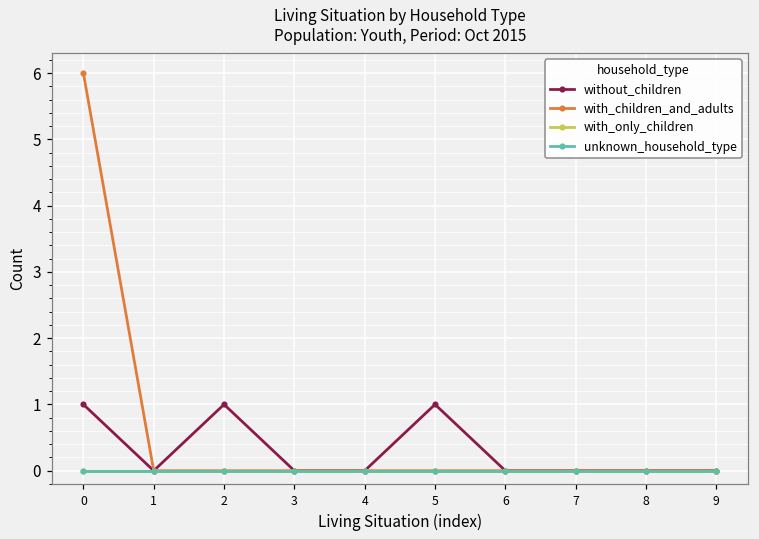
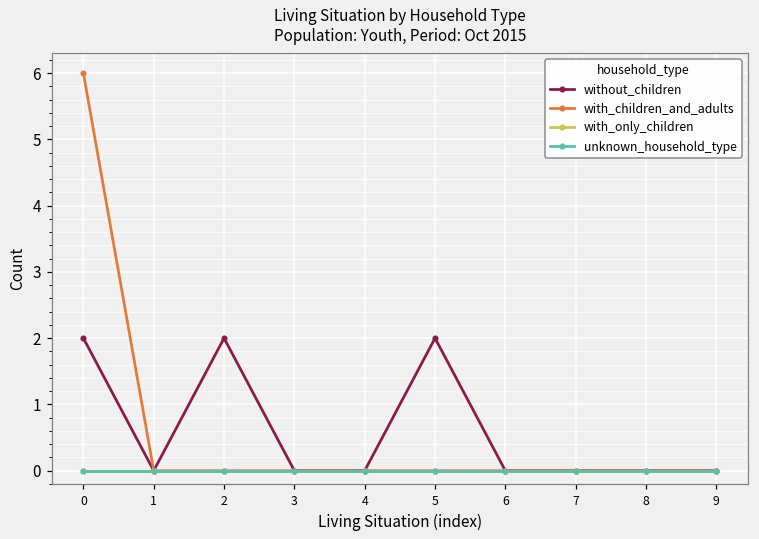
without_children, 0: 1 -> 2
without_children, 2: 1 -> 2
without_children, 5: 1 -> 2
